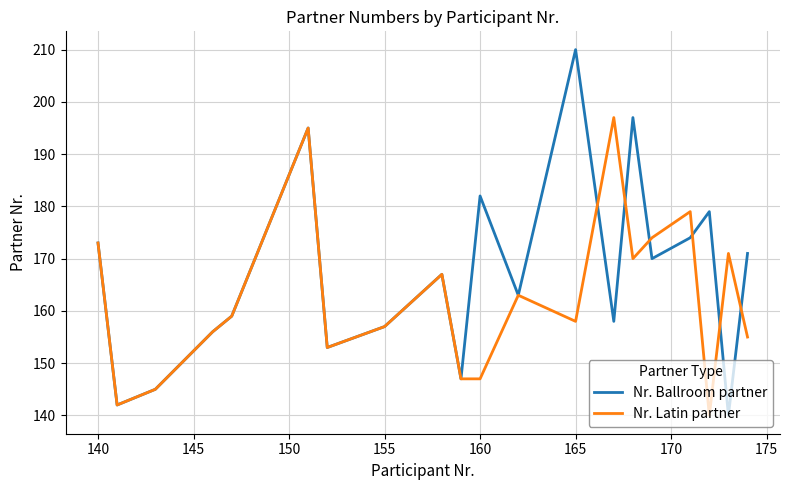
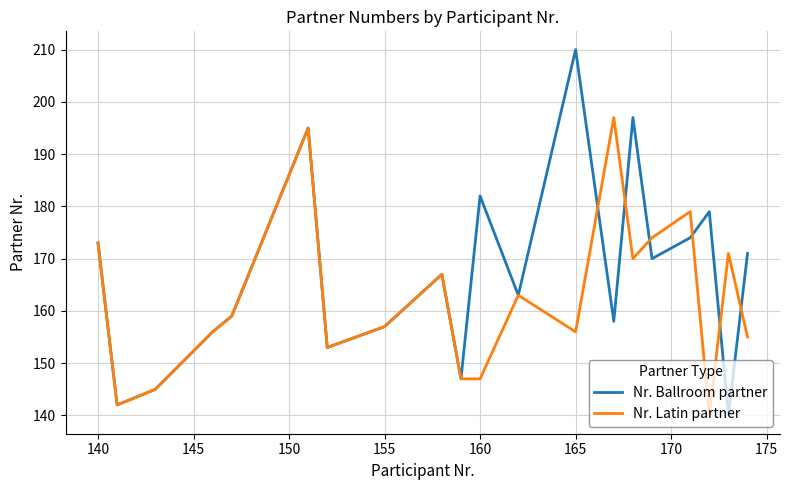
Nr. Latin partner, 165: 158 -> 156
